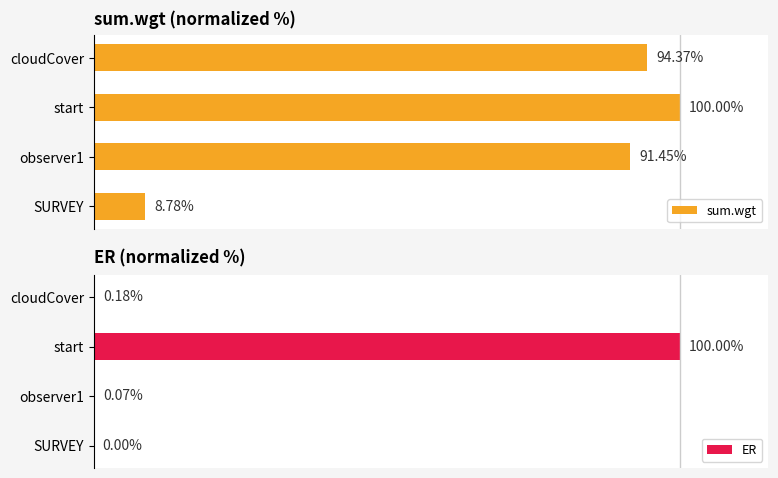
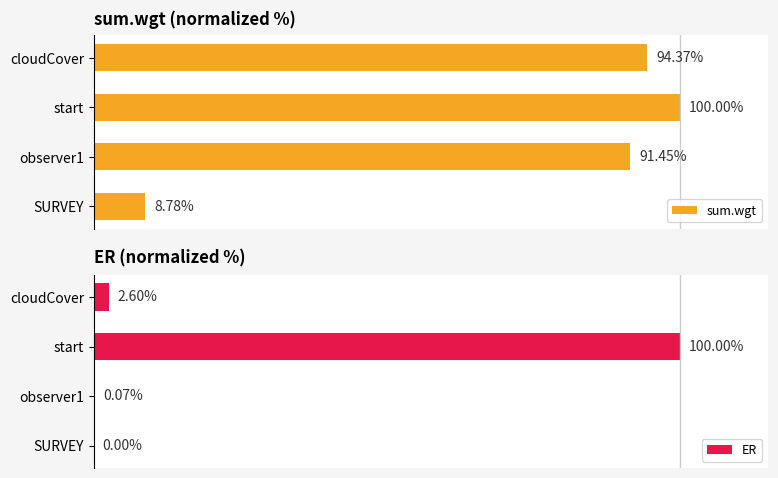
ER (normalized %), cloudCover: 0.18% -> 2.60%
